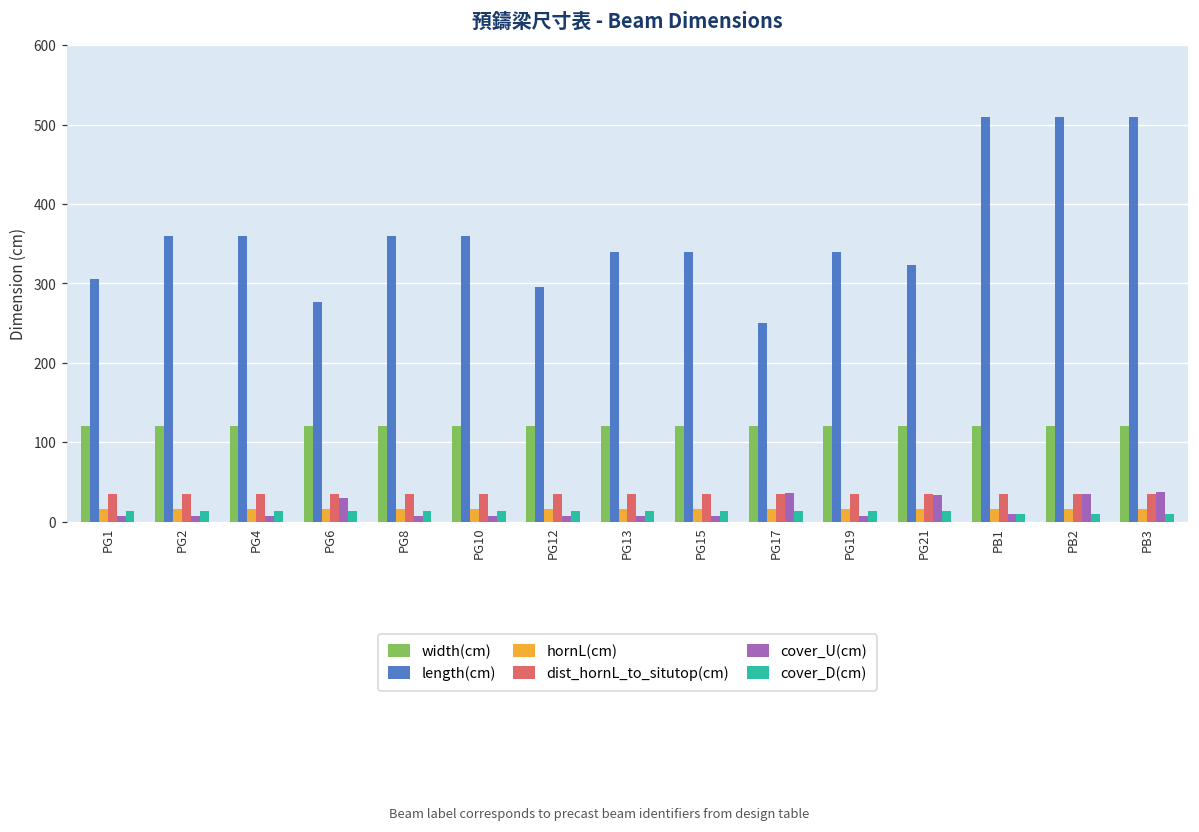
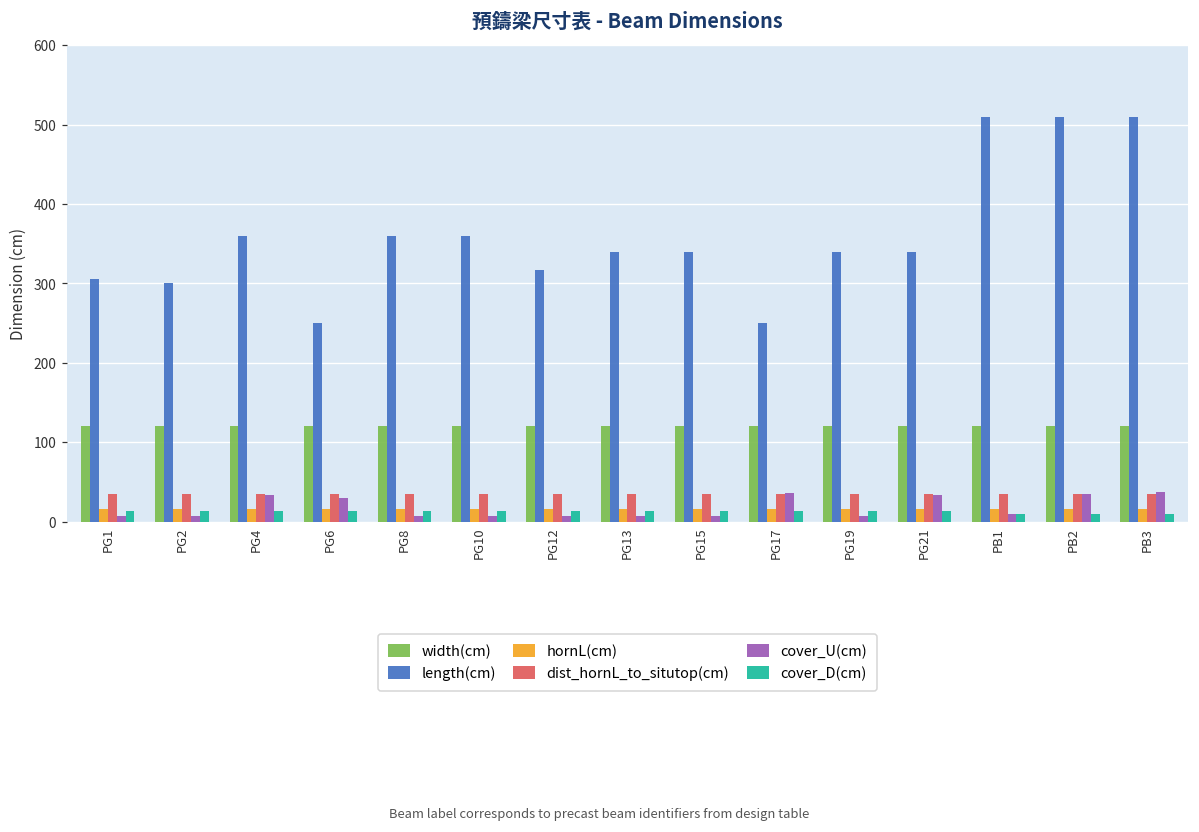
length(cm), PG2: 360 -> 300
cover_U(cm), PG4: 10 -> 30
length(cm), PG6: 280 -> 250
length(cm), PG12: 300 -> 320
length(cm), PG21: 320 -> 340
